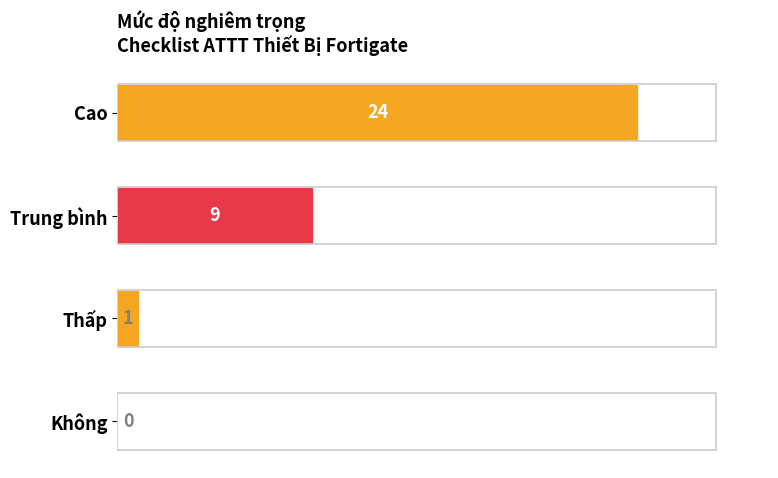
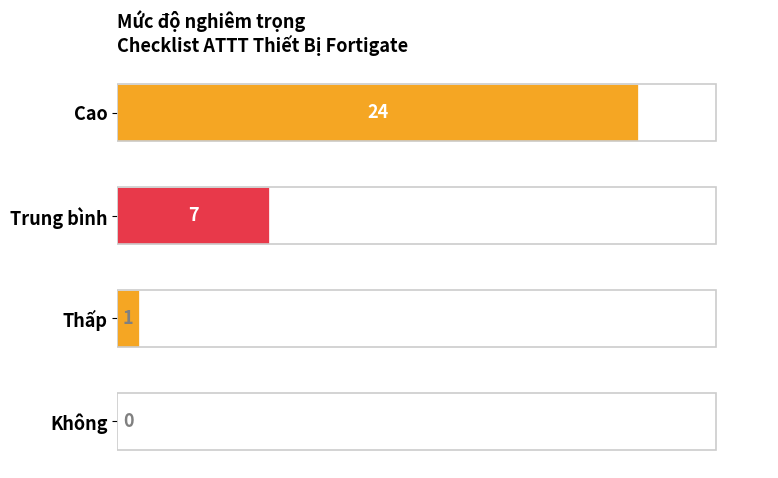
Trung bình: 9 -> 7
